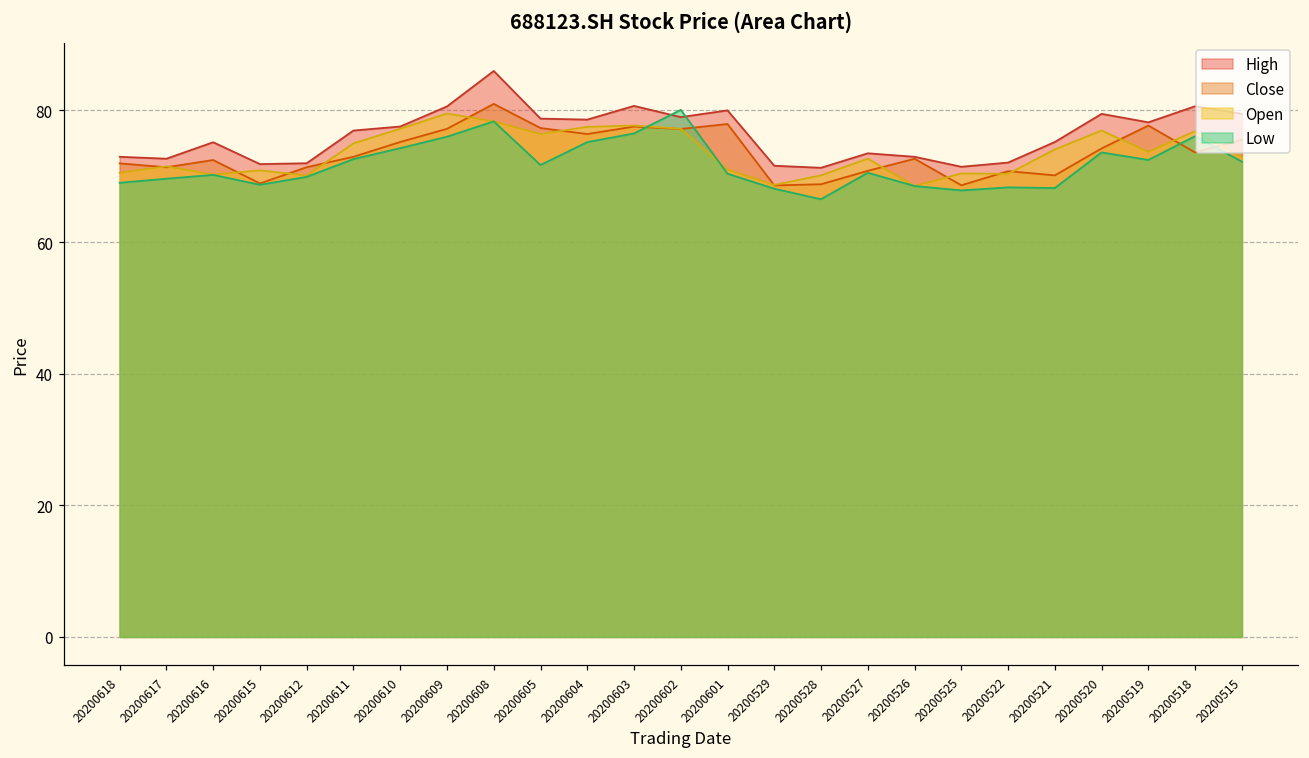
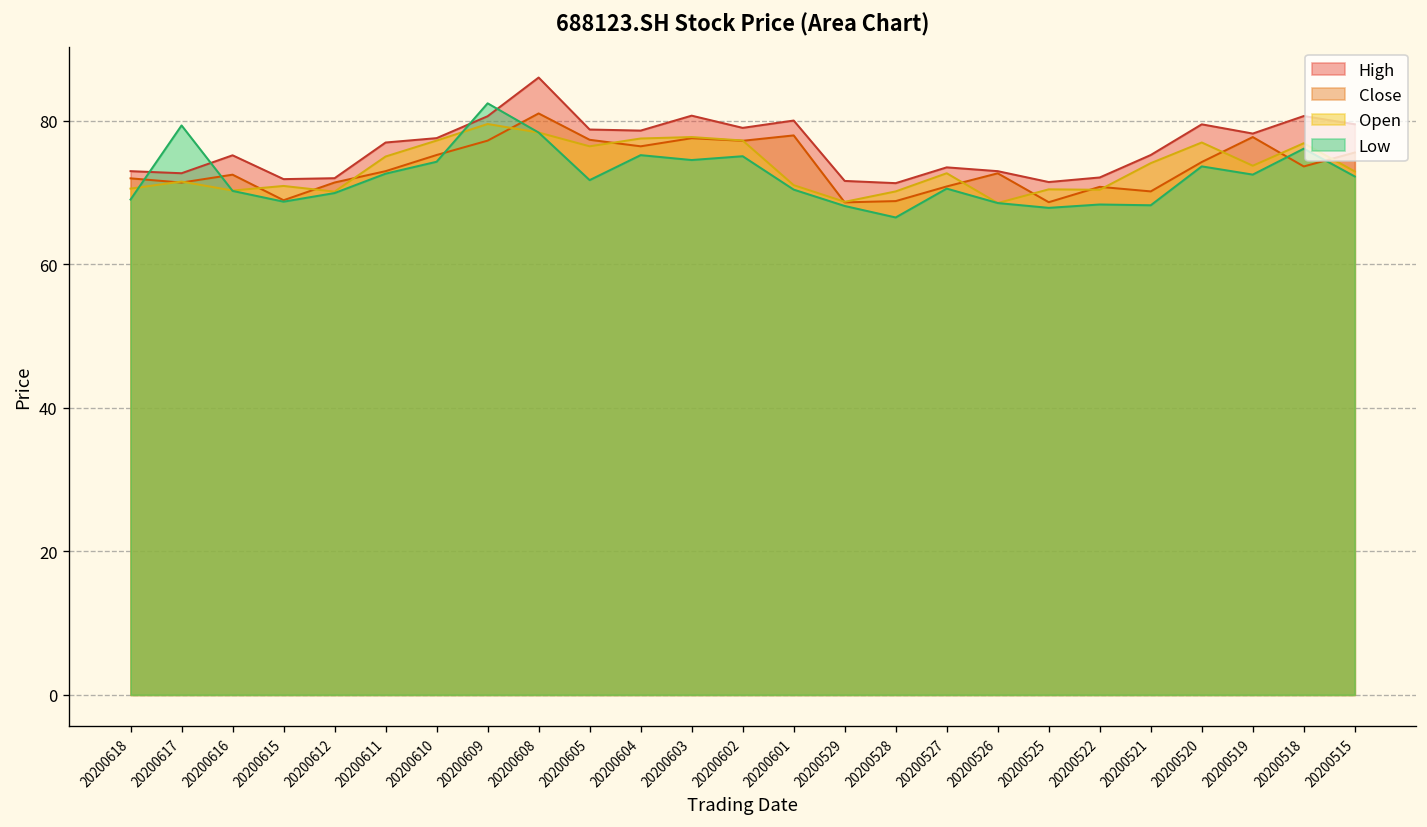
Low, 20200617: 70 -> 79
Low, 20200609: 76 -> 82
Low, 20200603: 77 -> 75
Low, 20200602: 80 -> 75
